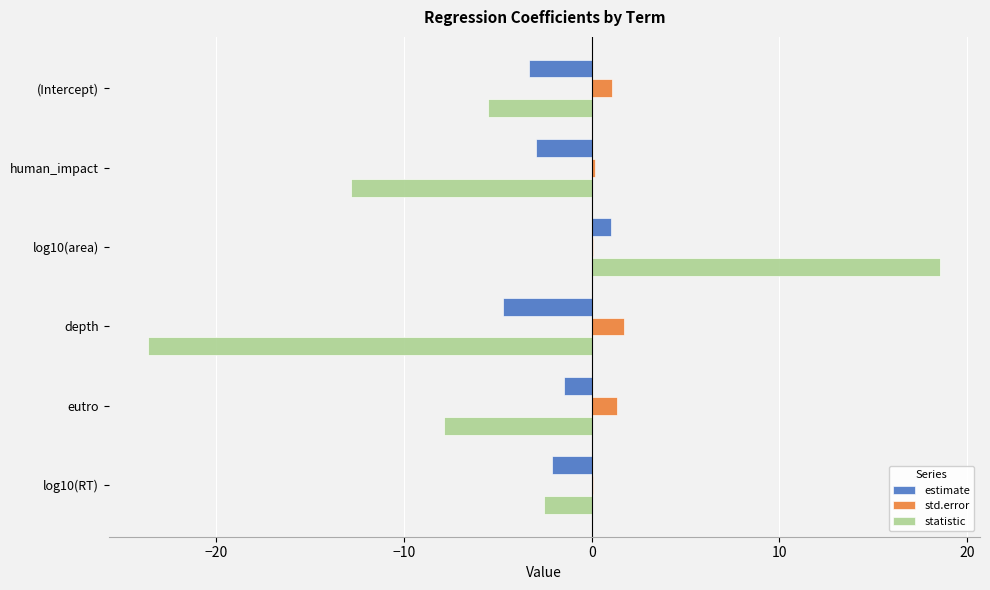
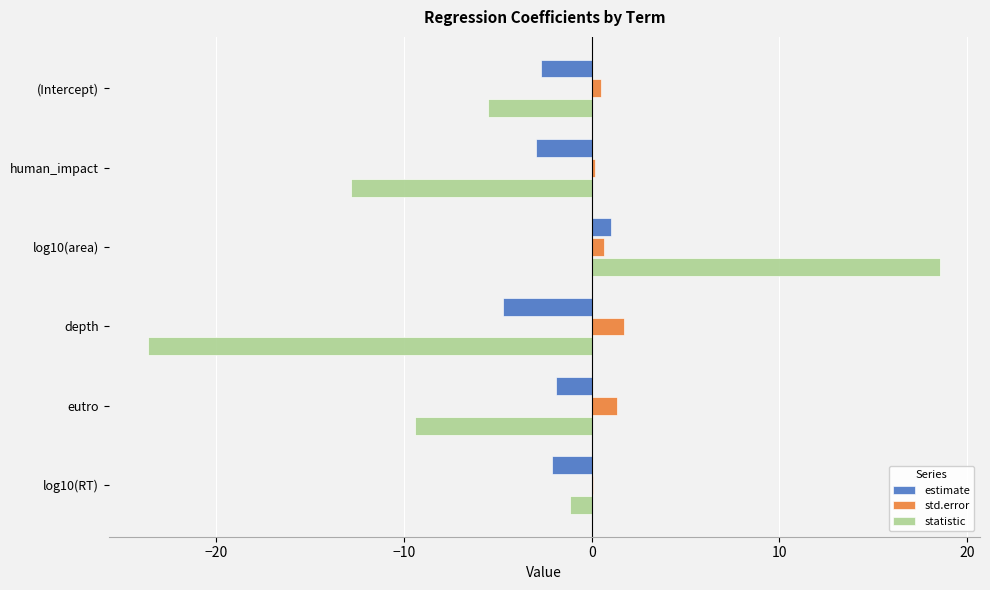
estimate, (Intercept): -3.3 -> -2.7
std.error, (Intercept): 1.1 -> 0.5
std.error, log10(area): 0.1 -> 0.6
estimate, eutro: -1.5 -> -1.9
statistic, eutro: -7.9 -> -9.4
statistic, log10(RT): -2.5 -> -1.2
